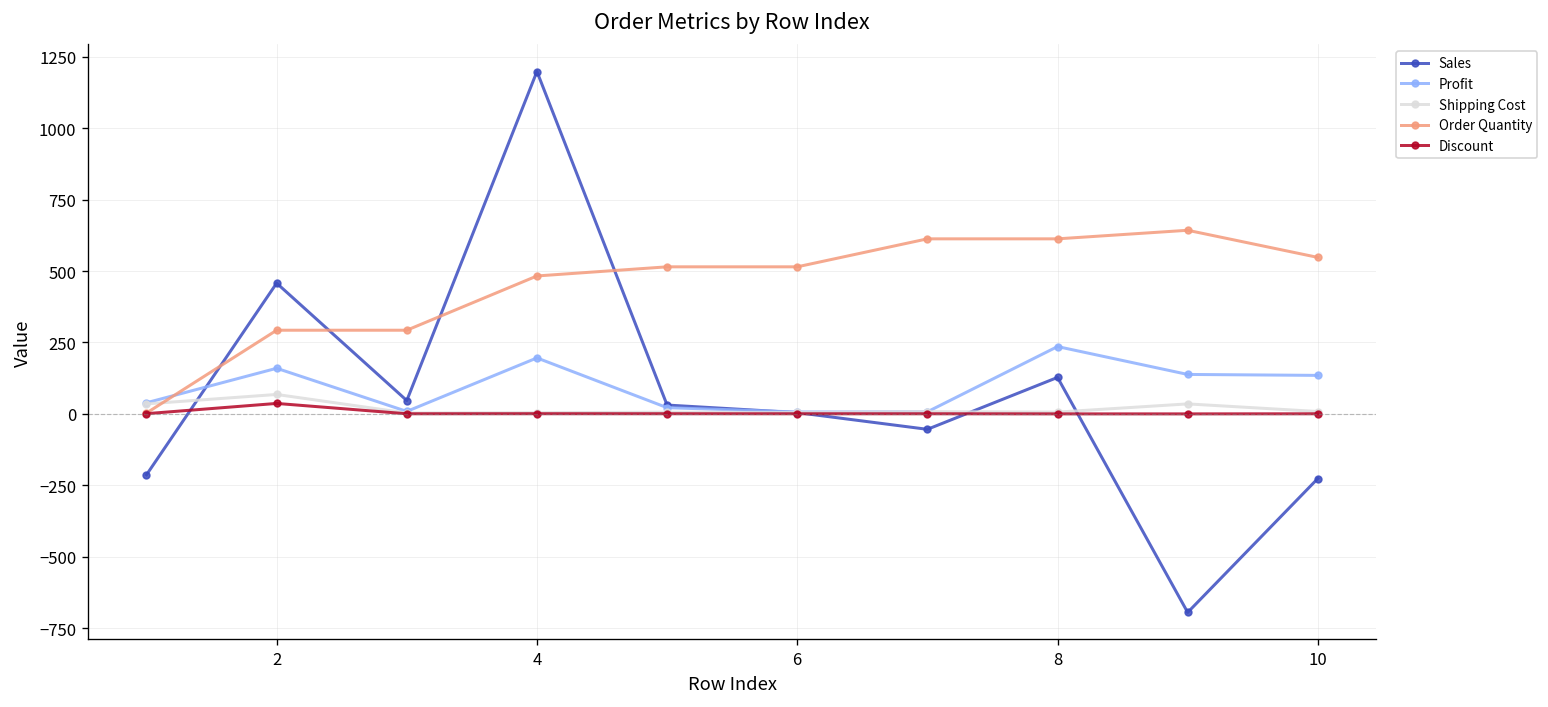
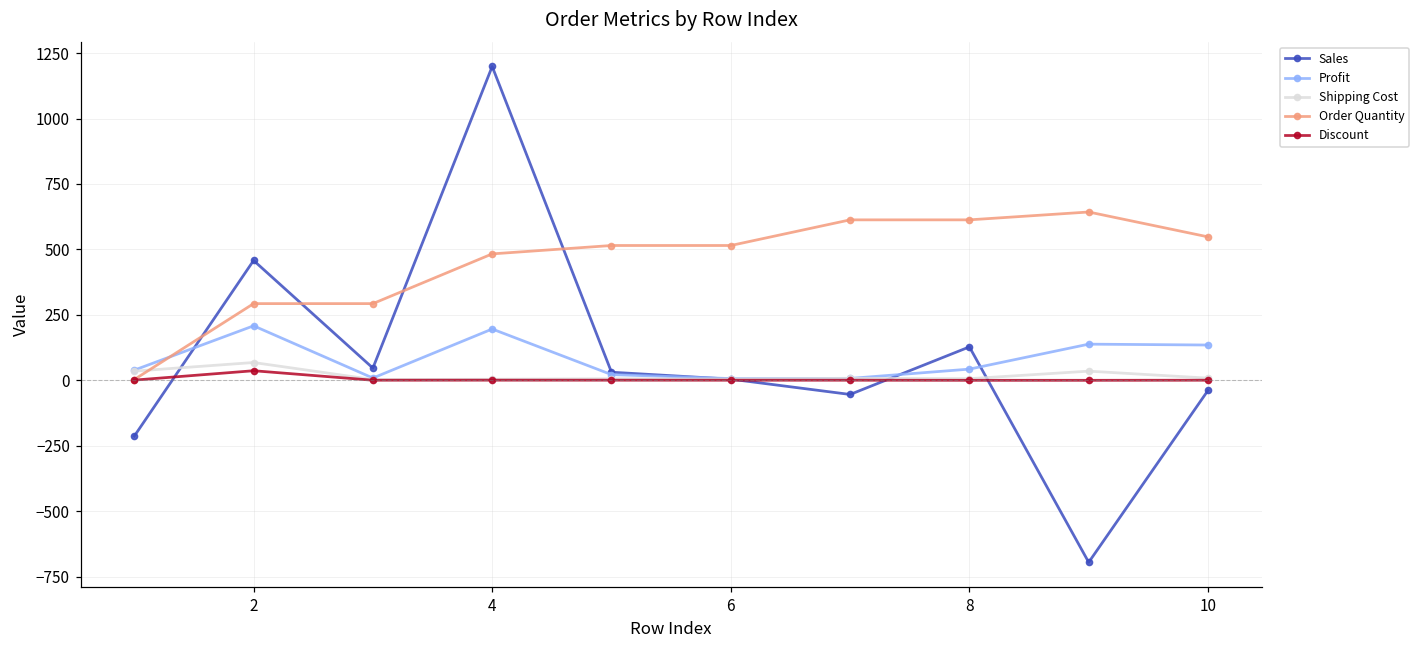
Profit, 2: 160 -> 210
Profit, 8: 240 -> 40
Sales, 10: -230 -> -40
